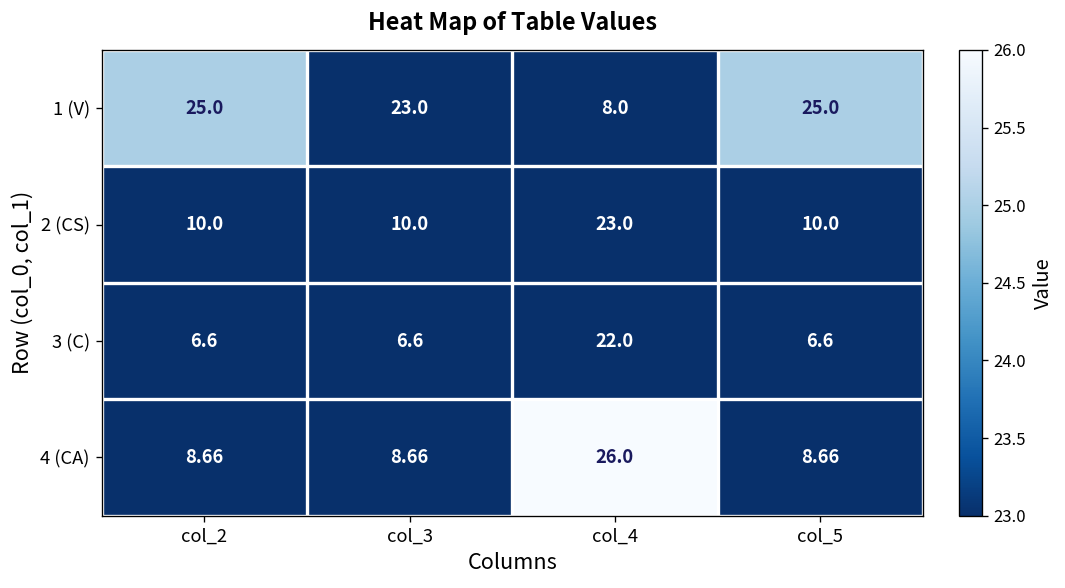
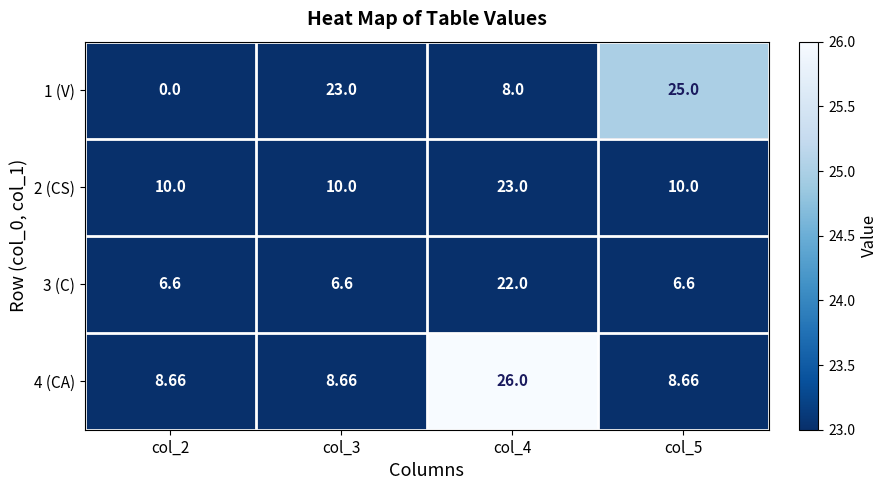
1 (V), col_2: 25.0 -> 0.0
